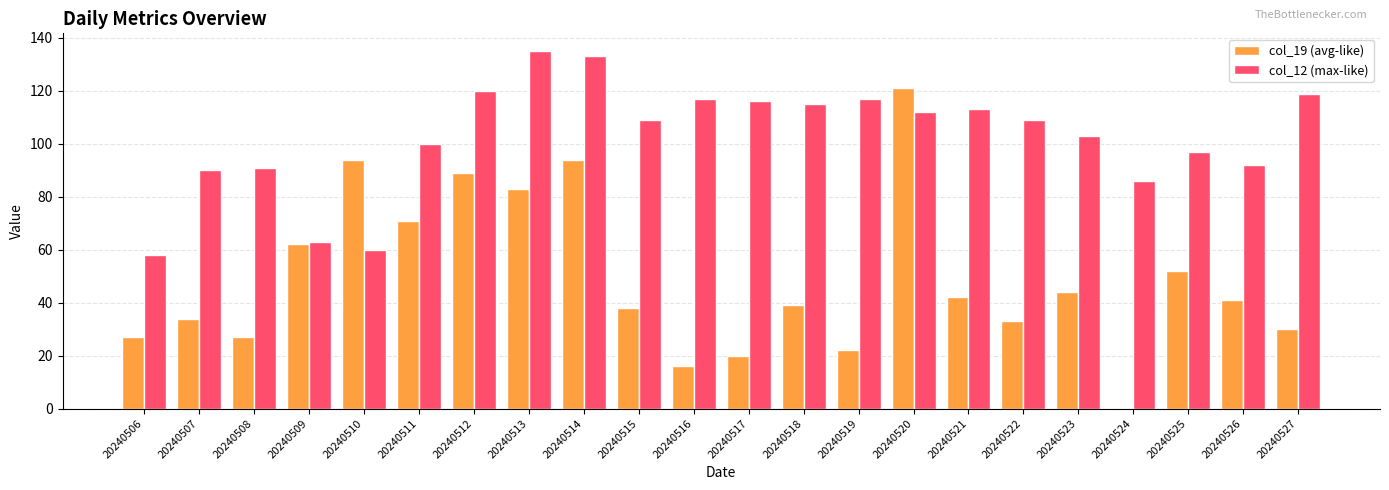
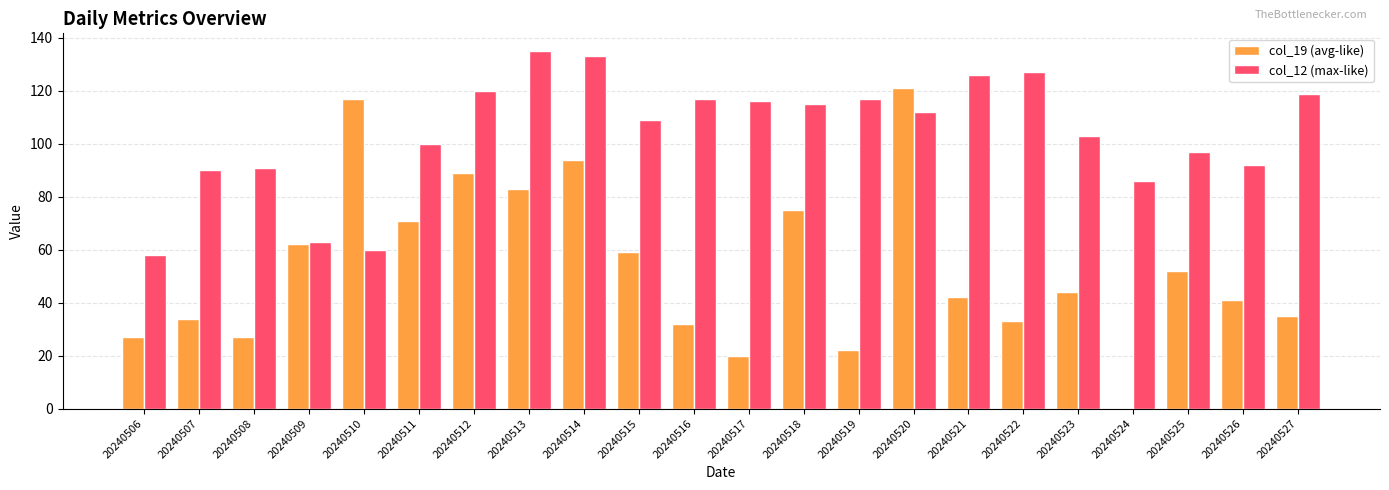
col_19 (avg-like), 20240510: 94 -> 117
col_19 (avg-like), 20240515: 38 -> 59
col_19 (avg-like), 20240516: 16 -> 32
col_19 (avg-like), 20240518: 39 -> 75
col_12 (max-like), 20240521: 113 -> 126
col_12 (max-like), 20240522: 109 -> 127
col_19 (avg-like), 20240527: 30 -> 35
